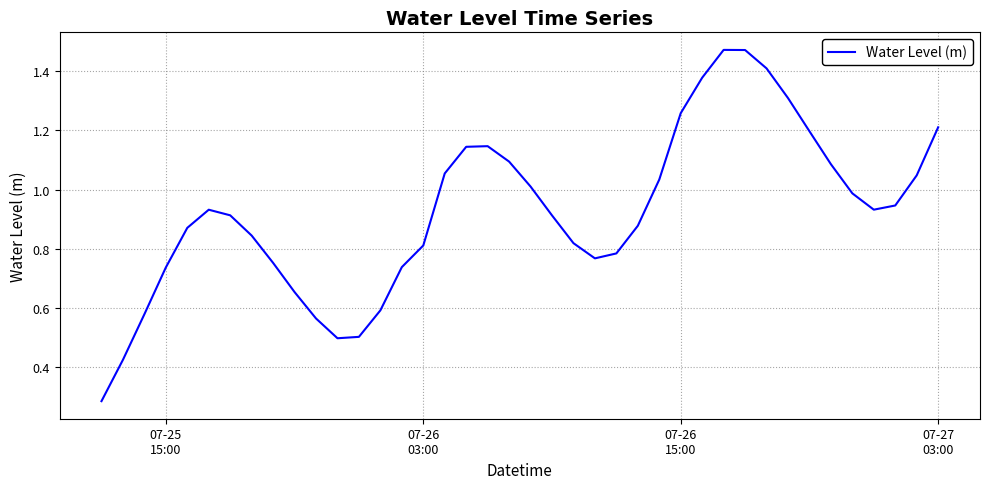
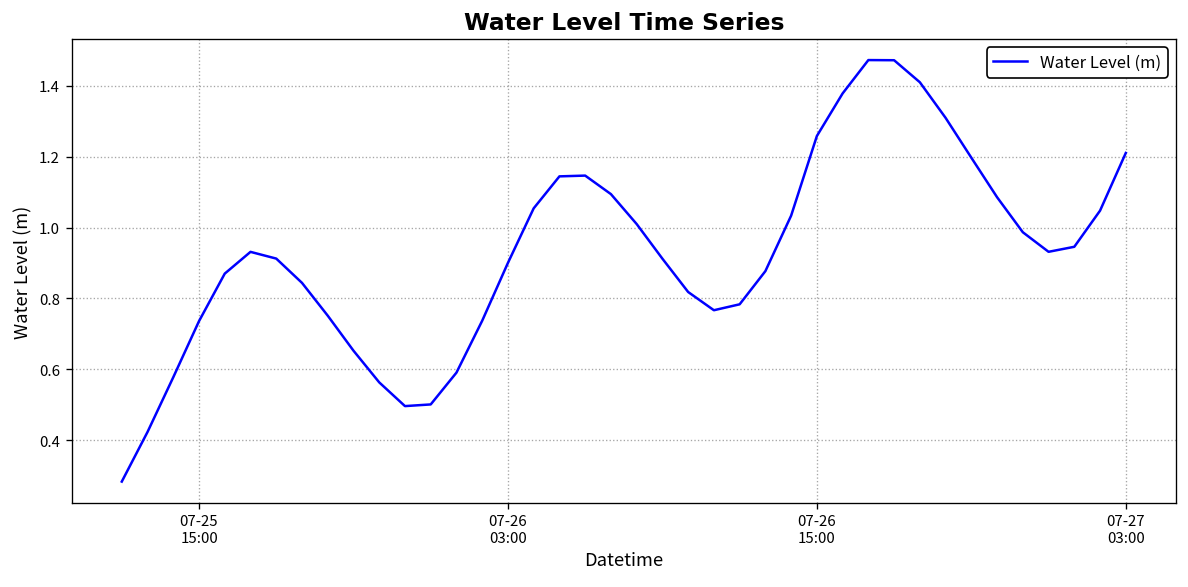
07-26 03:00: 0.81 -> 0.90
